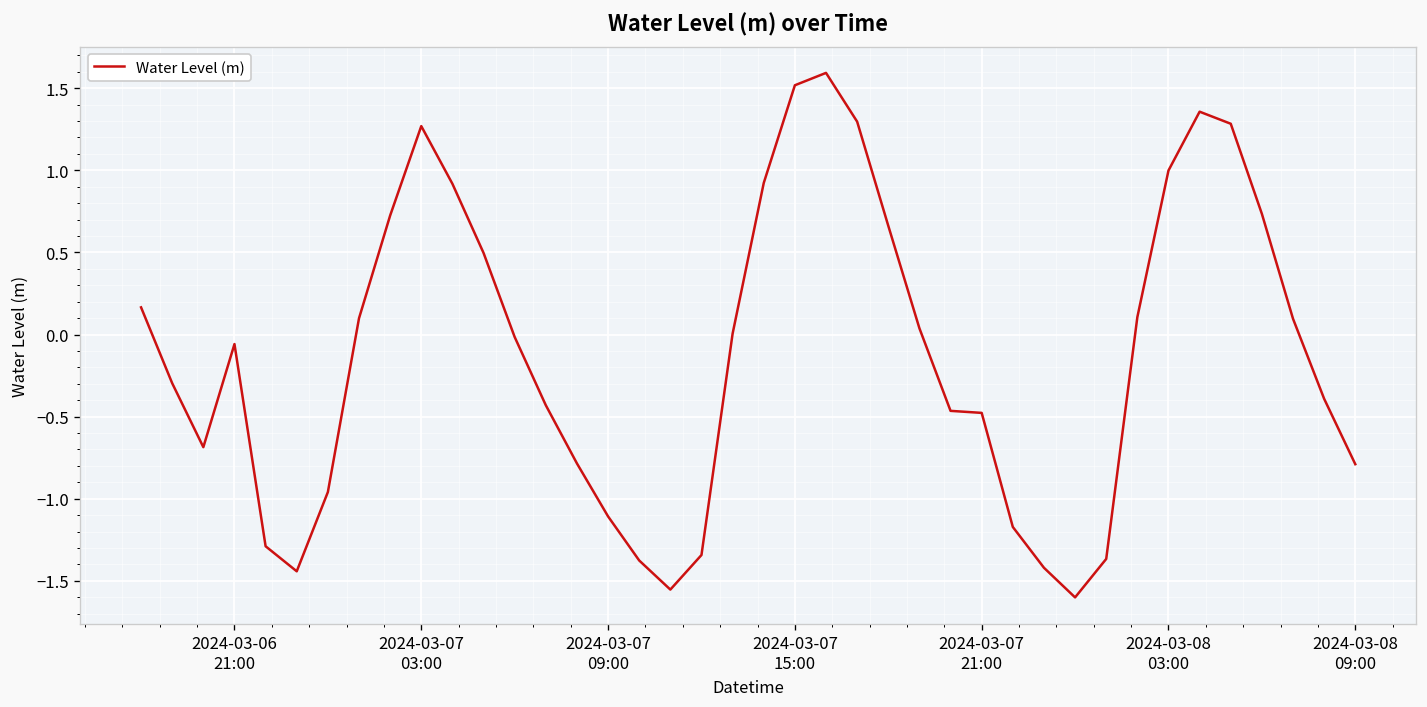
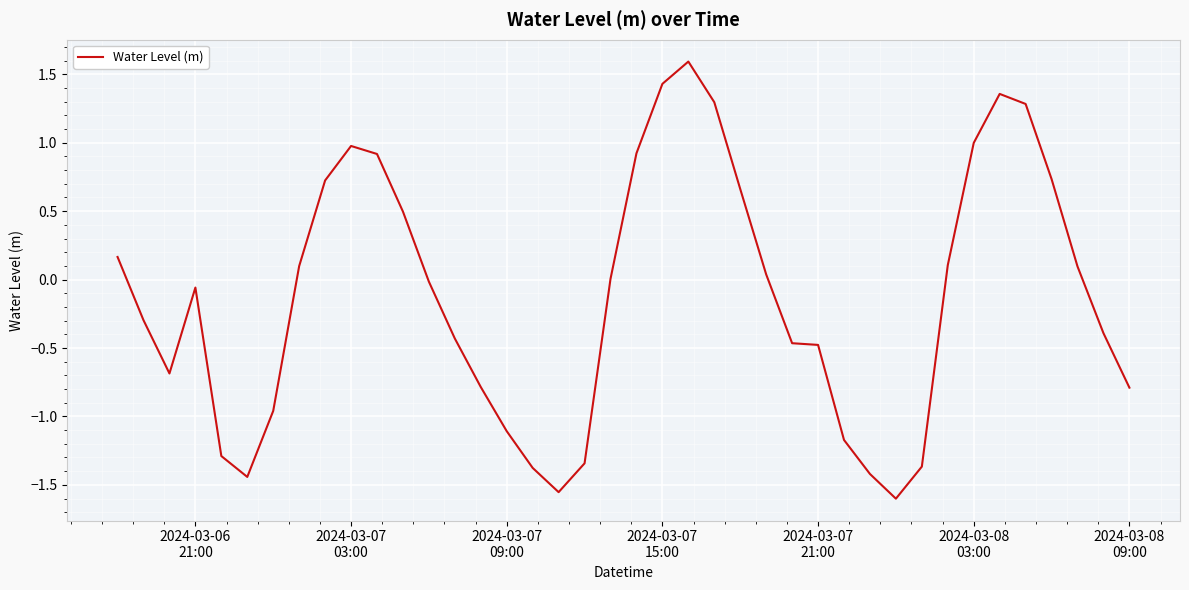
2024-03-07 03:00: 1.27 -> 0.98
2024-03-07 15:00: 1.52 -> 1.43
